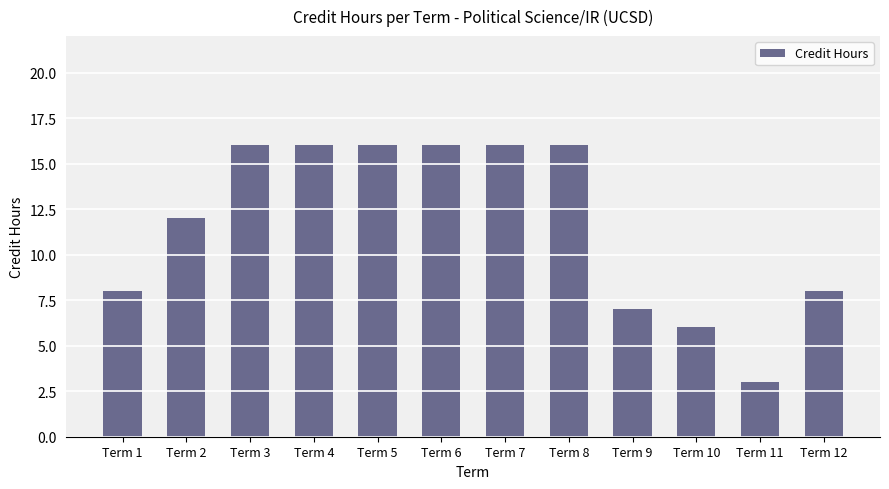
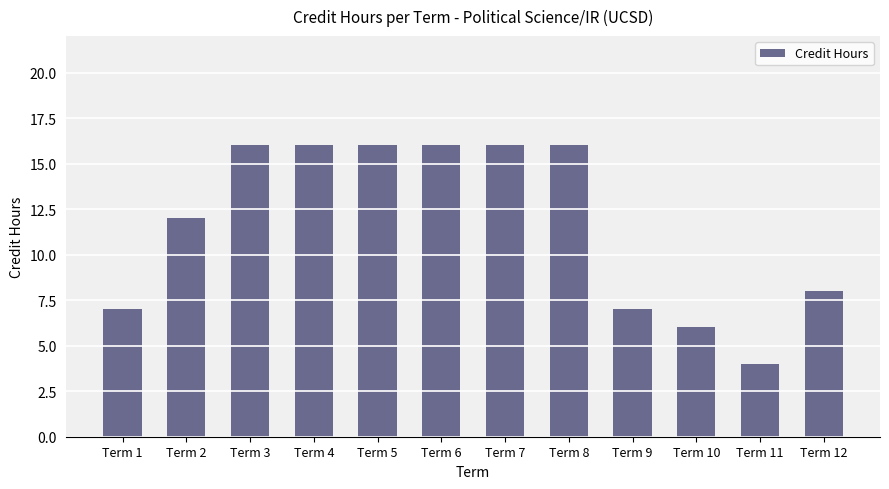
Term 1: 8 -> 7
Term 11: 3 -> 4
